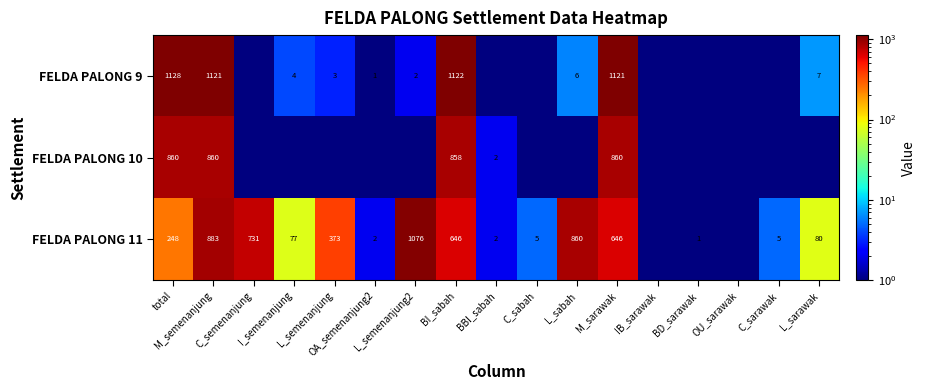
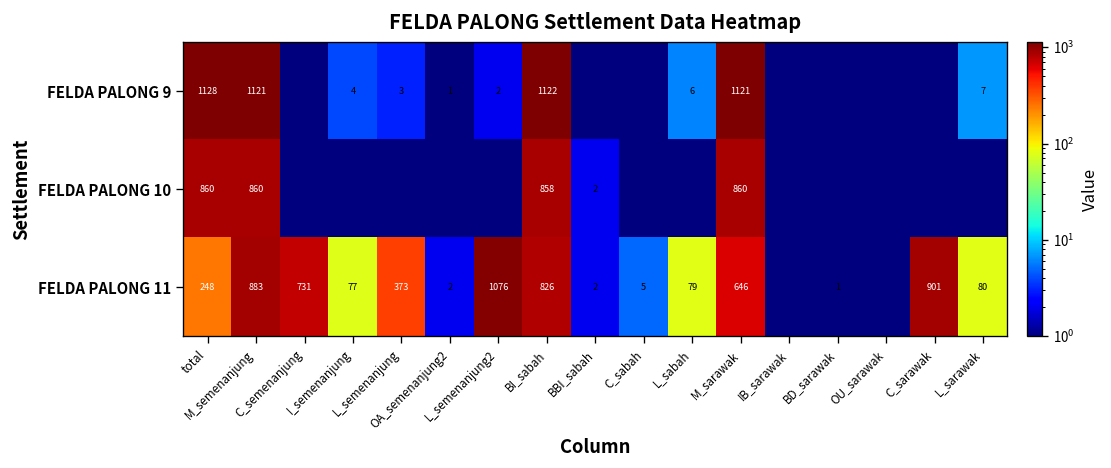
FELDA PALONG 11, BI_sabah: 646 -> 826
FELDA PALONG 11, L_sabah: 860 -> 79
FELDA PALONG 11, C_sarawak: 5 -> 901
